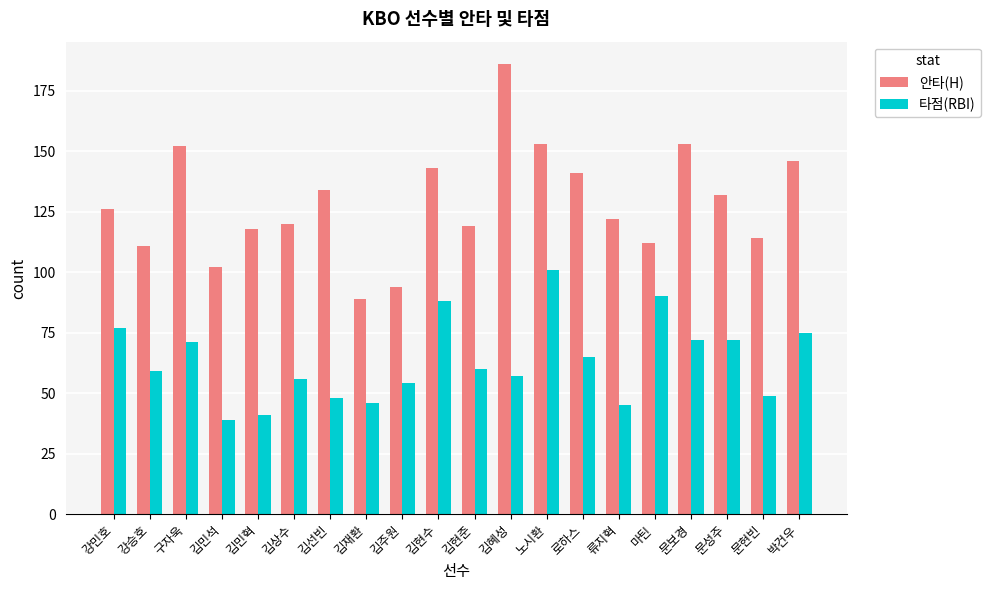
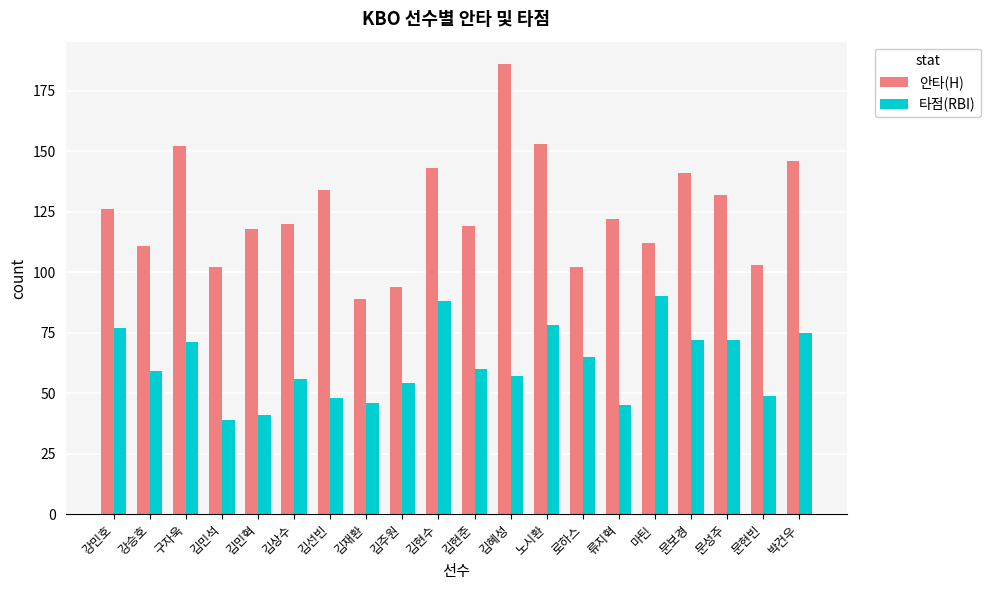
타점(RBI), 노시환: 101 -> 78
안타(H), 로하스: 141 -> 102
안타(H), 문보경: 153 -> 141
안타(H), 문현빈: 114 -> 103
